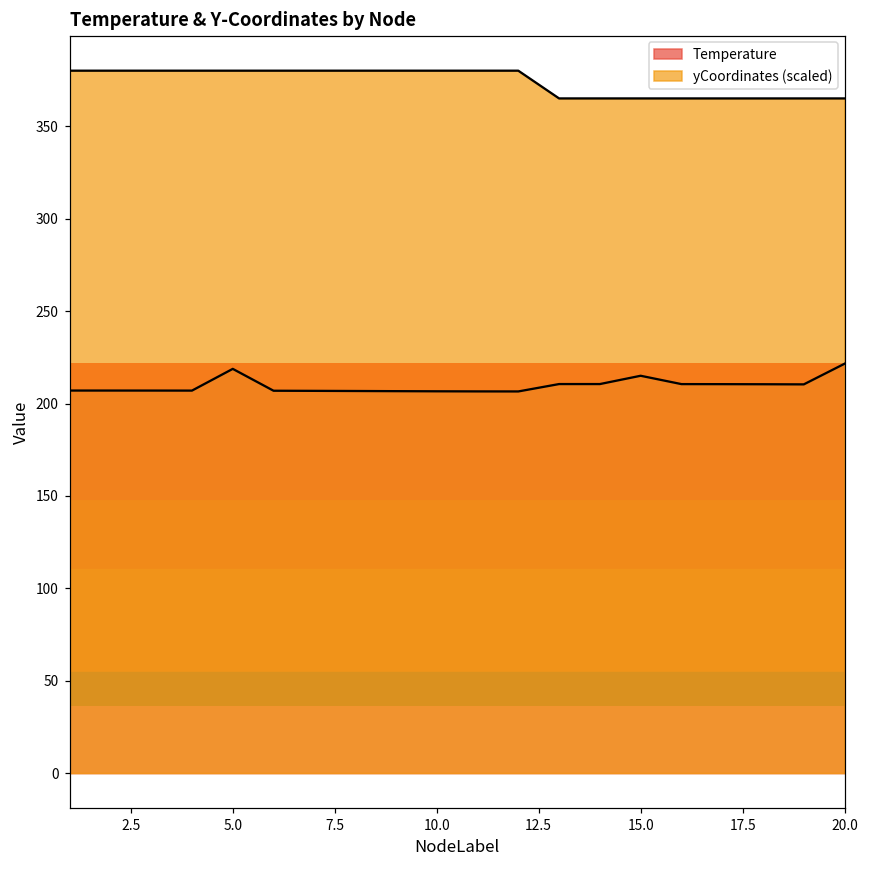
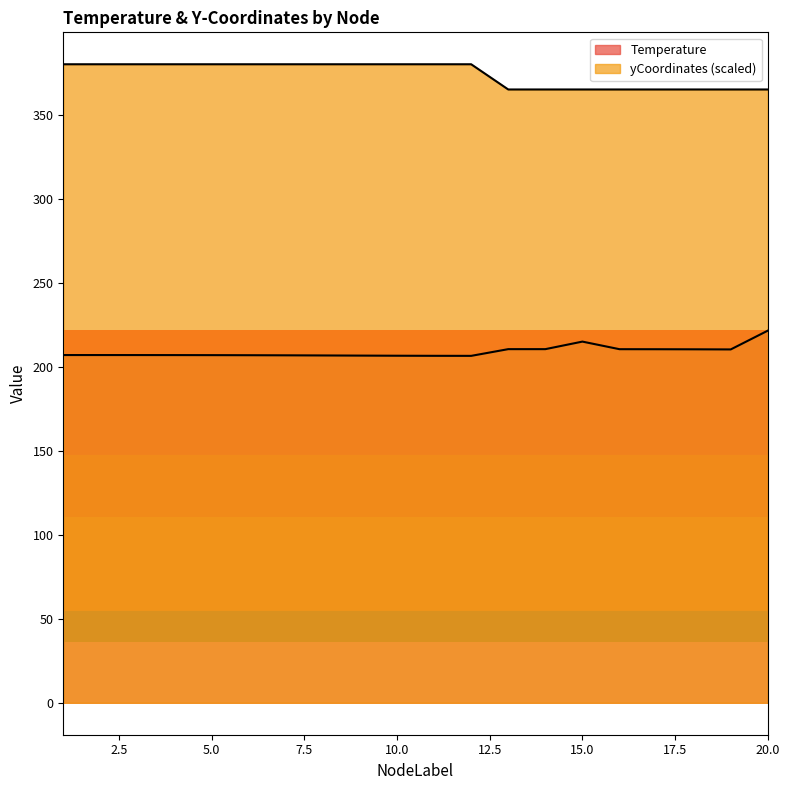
Temperature, 5.0: 219 -> 207
